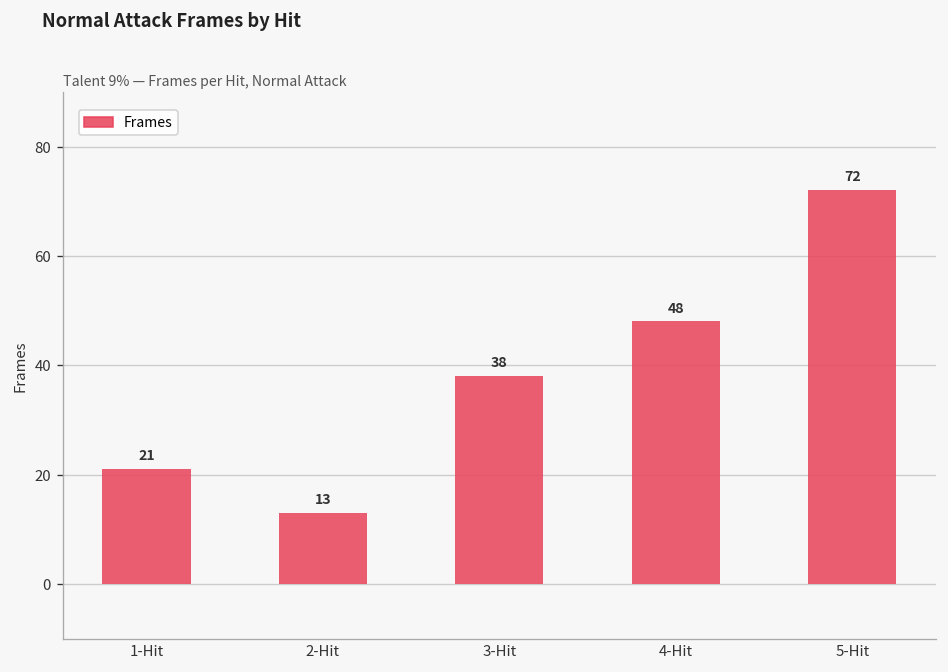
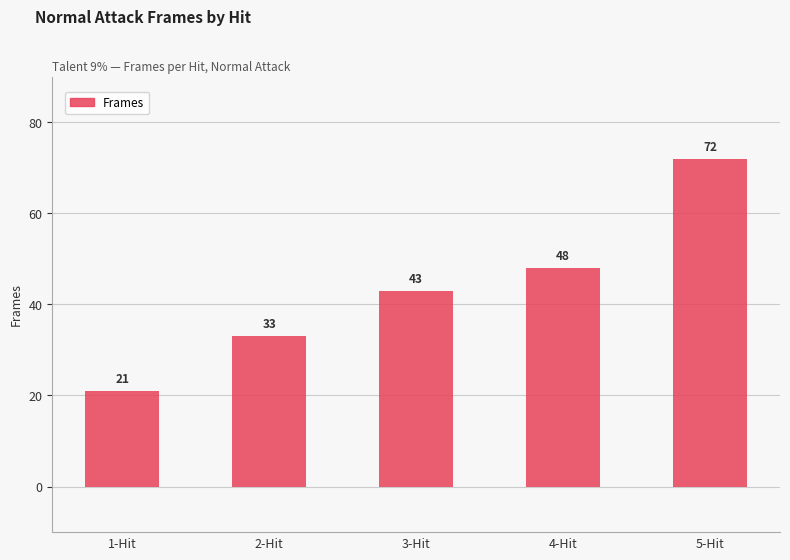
2-Hit: 13 -> 33
3-Hit: 38 -> 43
